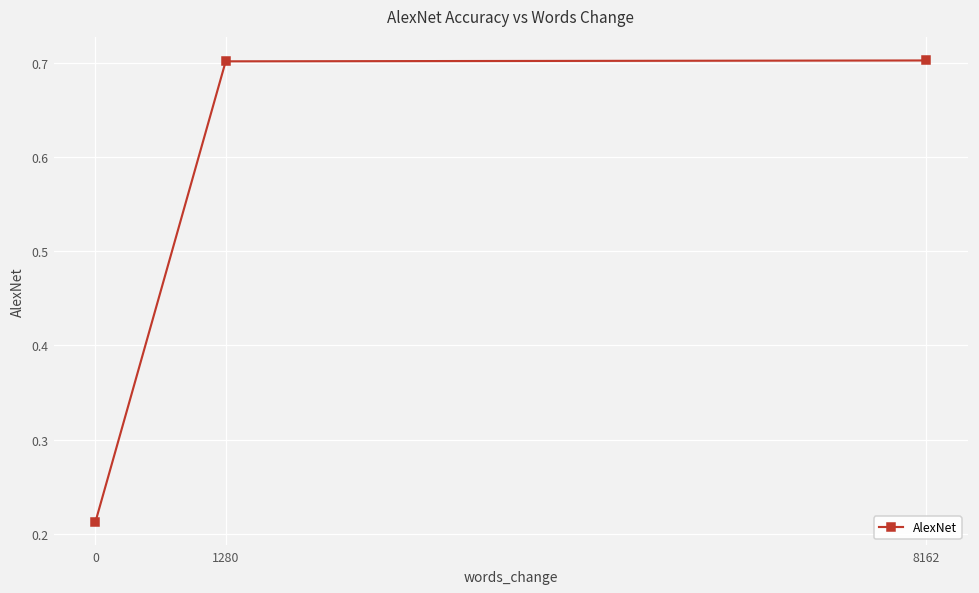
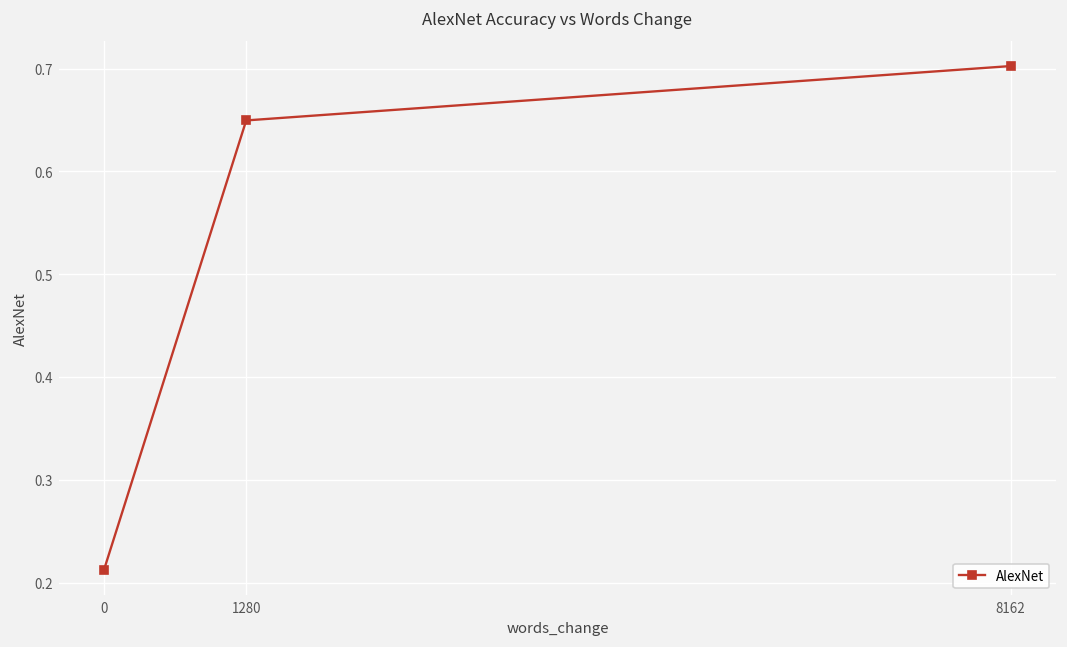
1280: 0.70 -> 0.65
